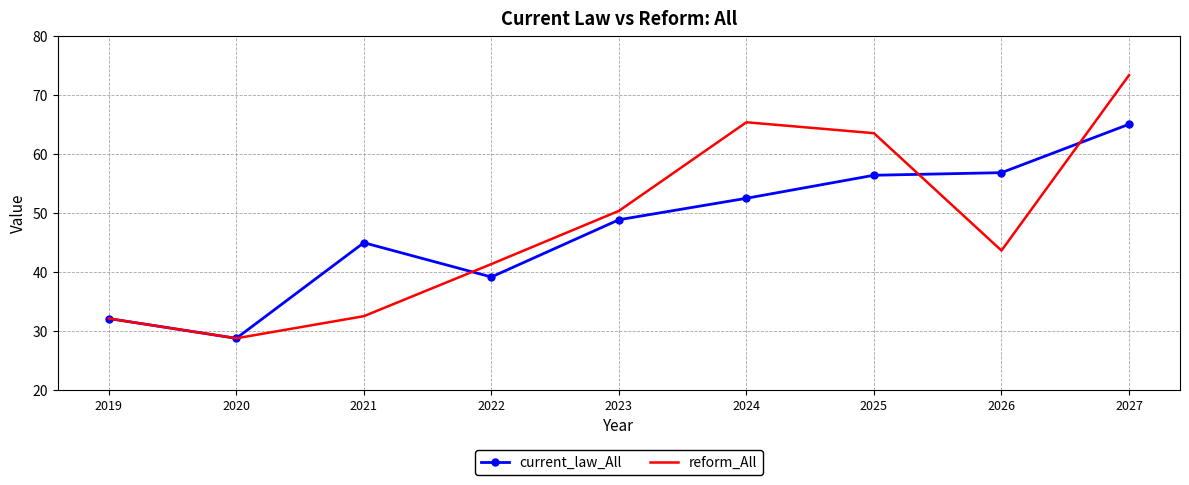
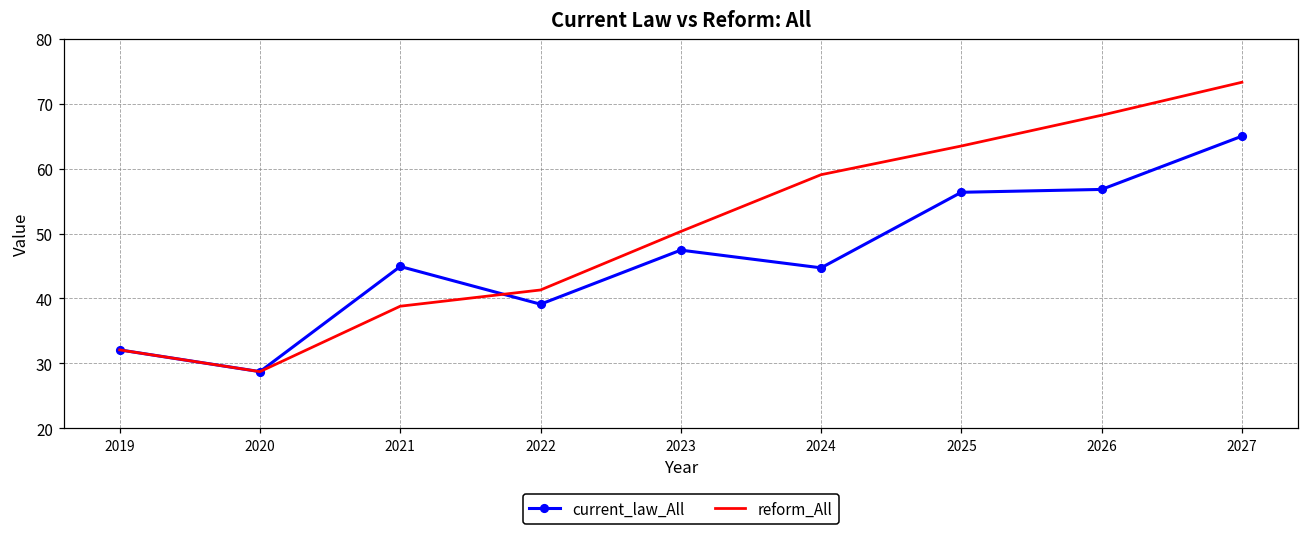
reform_All, 2021: 32 -> 39
current_law_All, 2023: 49 -> 47
current_law_All, 2024: 52 -> 45
reform_All, 2024: 65 -> 59
reform_All, 2026: 44 -> 68
